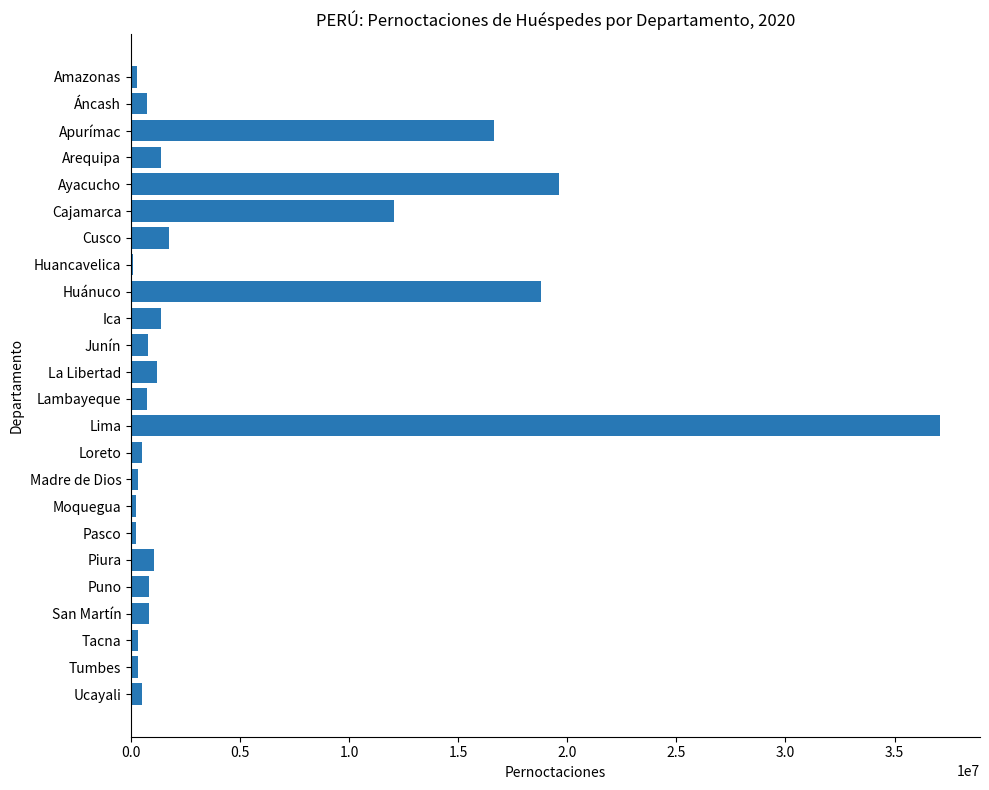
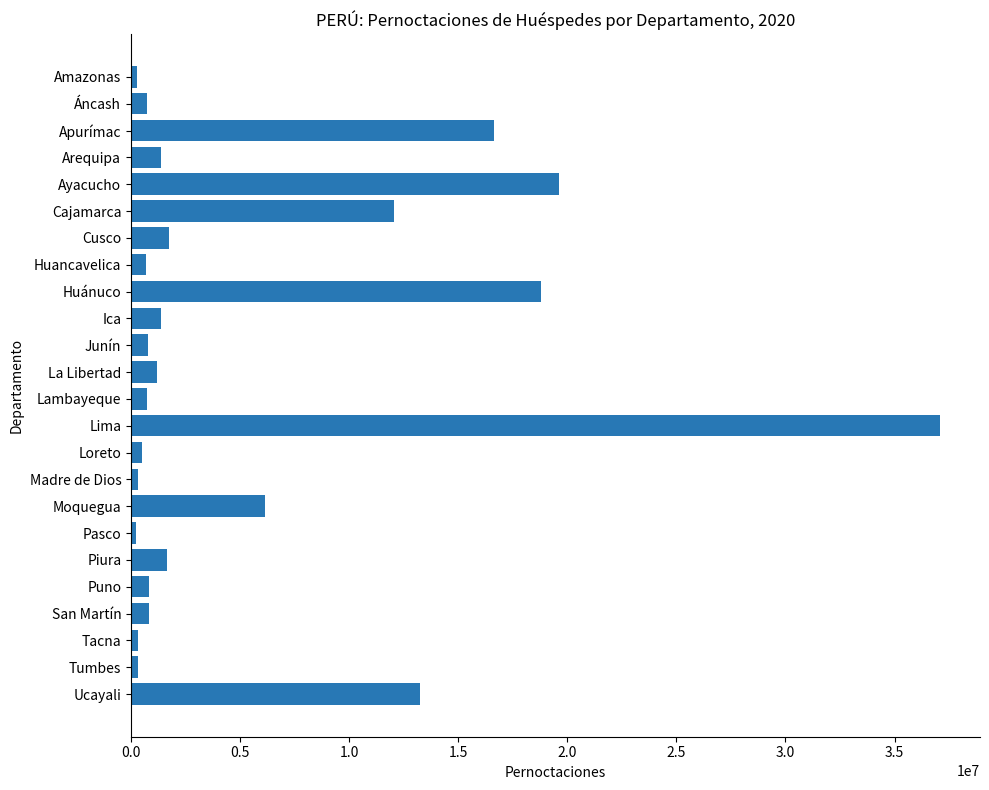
Huancavelica: 100000 -> 700000
Moquegua: 200000 -> 6200000
Piura: 1000000 -> 1600000
Ucayali: 500000 -> 13200000
